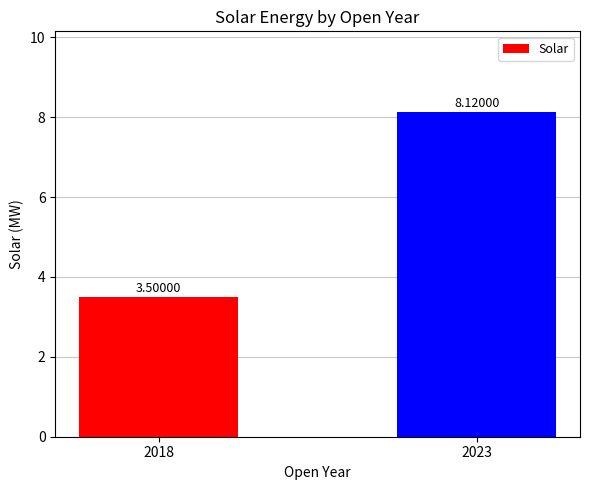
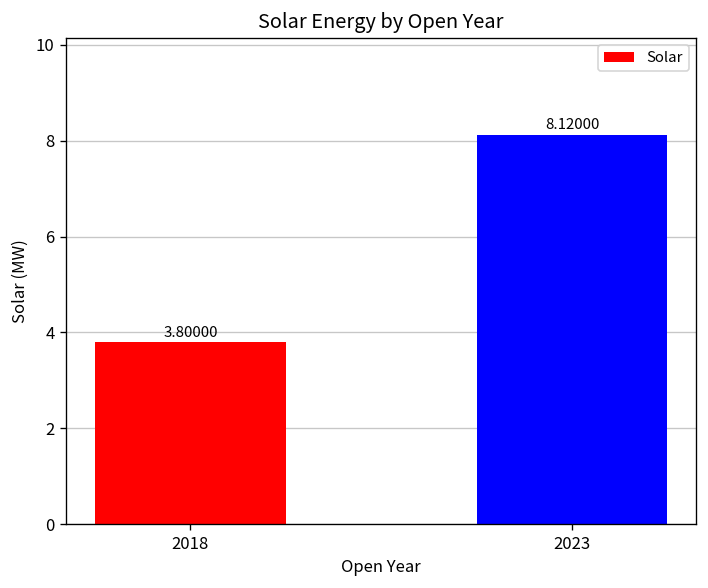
2018: 3.50000 -> 3.80000
